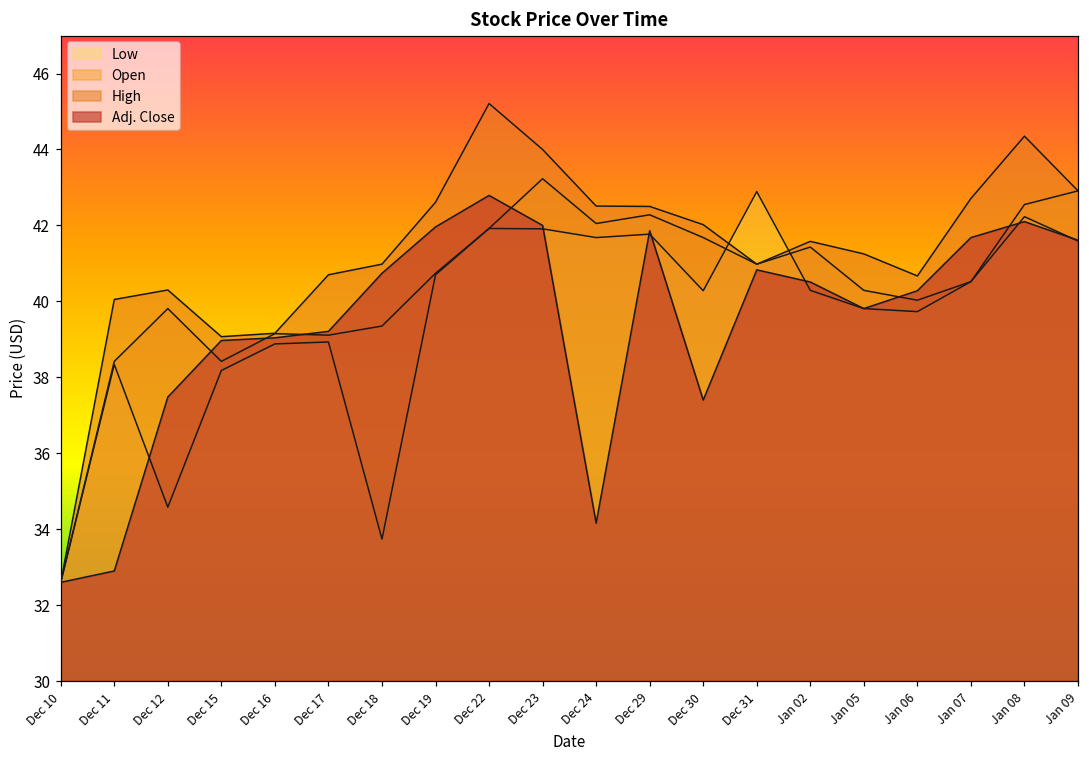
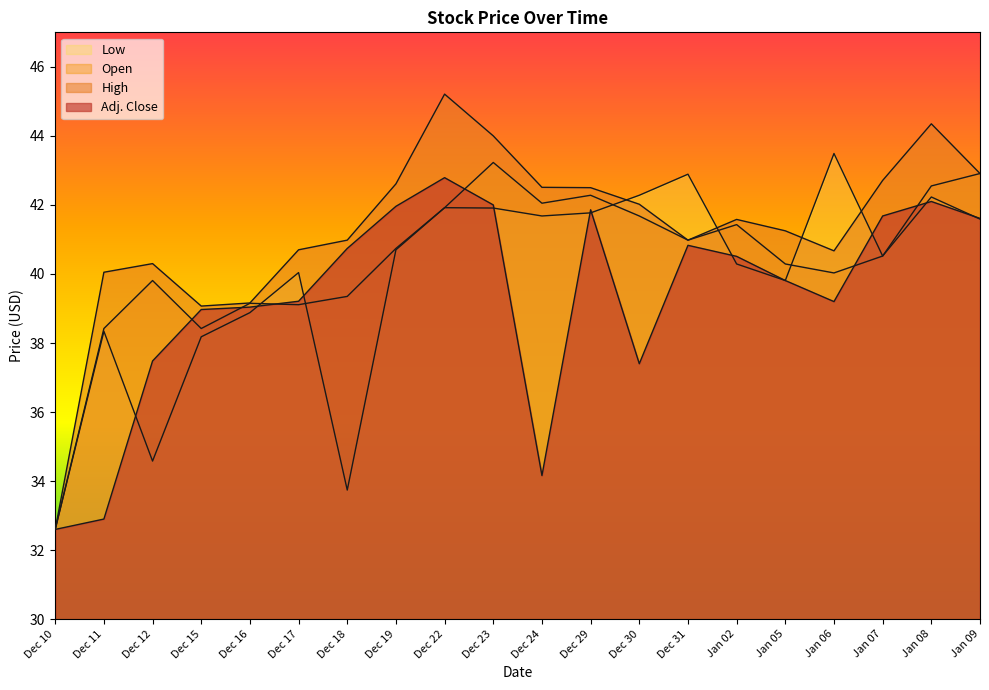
Low, Dec 17: 38.9 -> 40.0
Low, Dec 30: 40.3 -> 42.3
Low, Jan 06: 39.7 -> 43.5
Adj. Close, Jan 06: 40.3 -> 39.2
